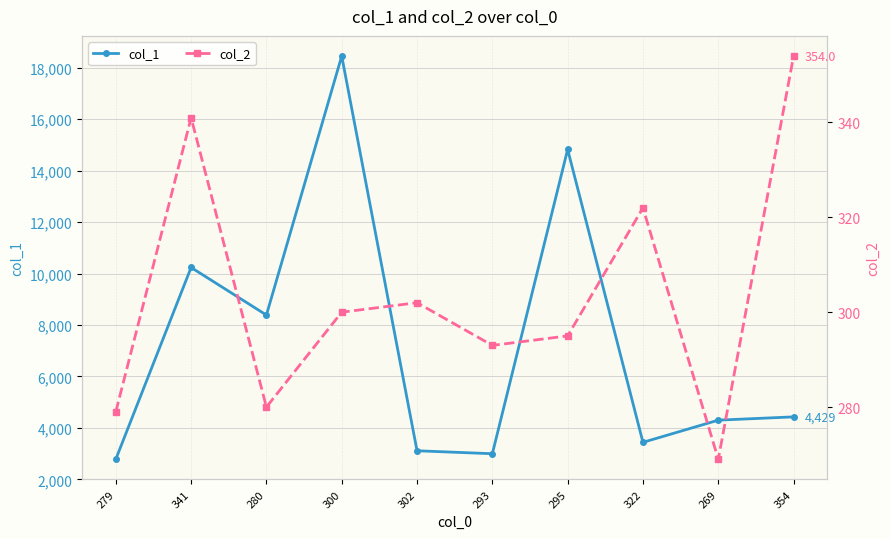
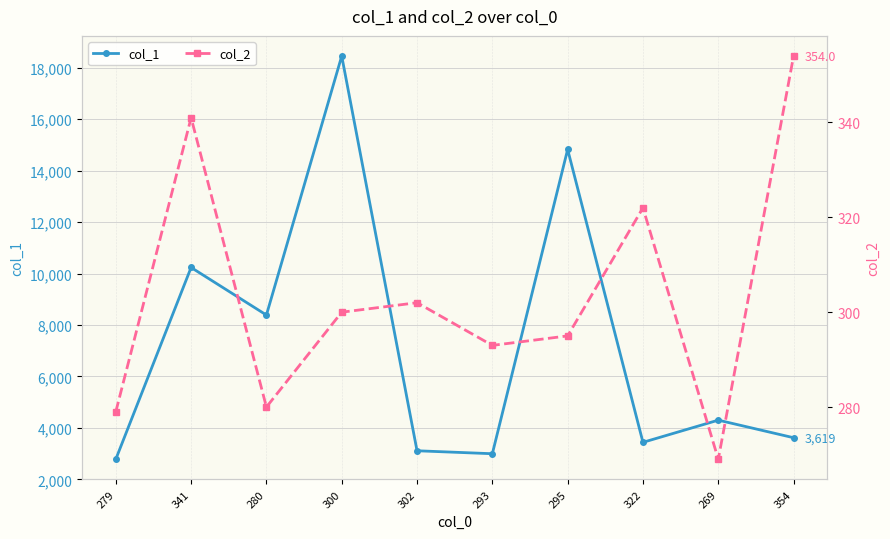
col_1, 354: 4,429 -> 3,619
